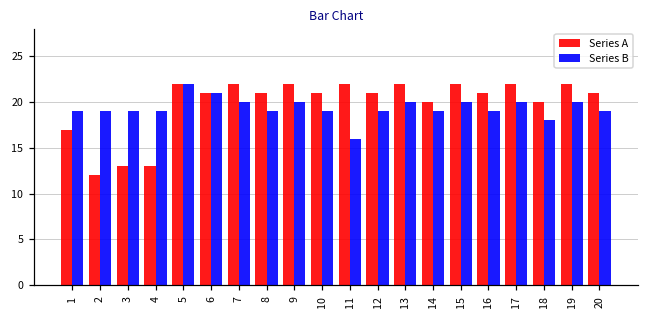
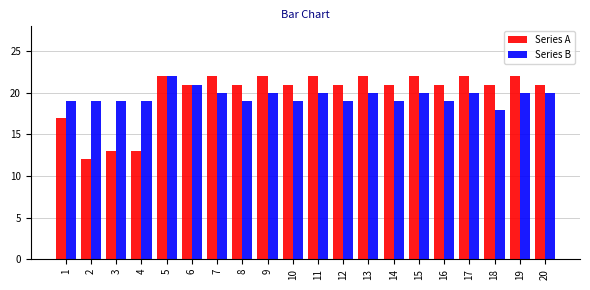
Series B, 11: 16 -> 20
Series A, 14: 20 -> 21
Series A, 18: 20 -> 21
Series B, 20: 19 -> 20
